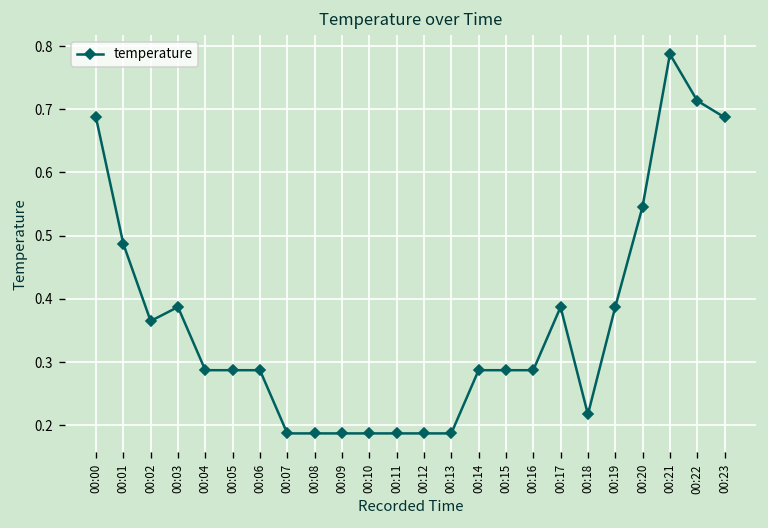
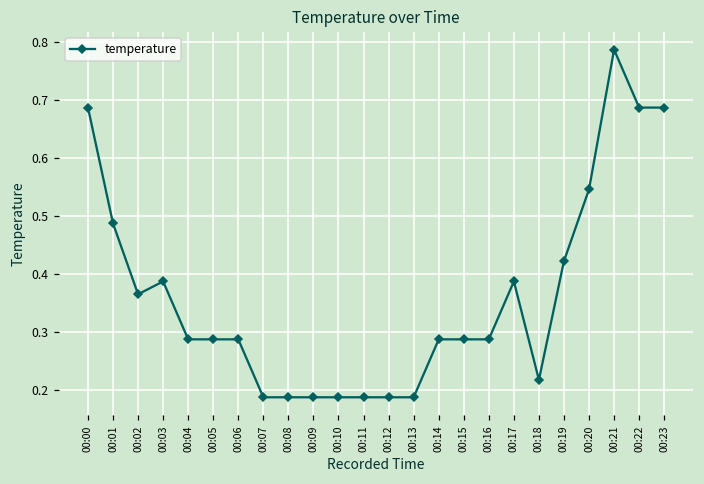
00:19: 0.39 -> 0.42
00:22: 0.71 -> 0.69
